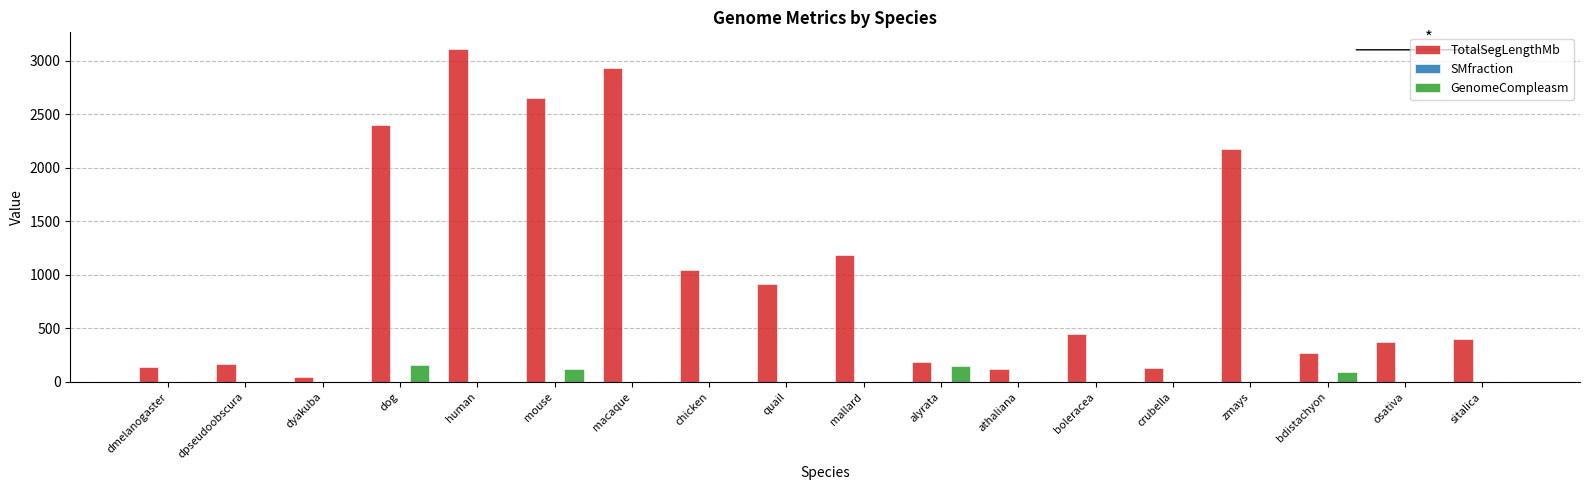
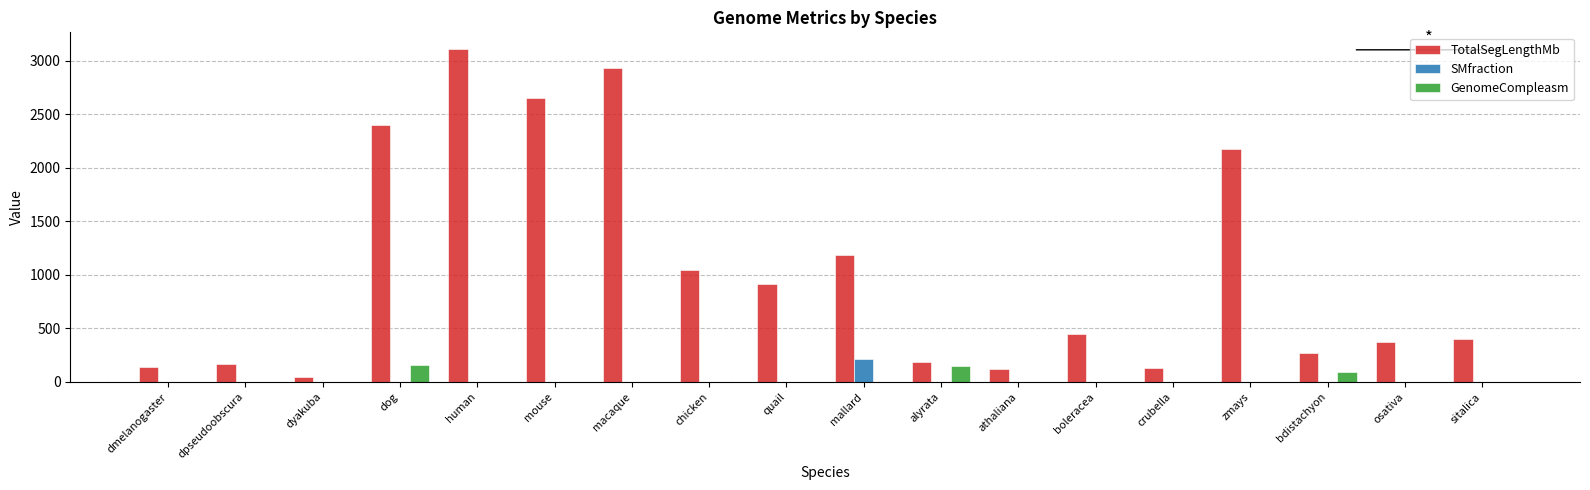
GenomeCompleasm, mouse: 120 -> 0
SMfraction, mallard: 0 -> 220
